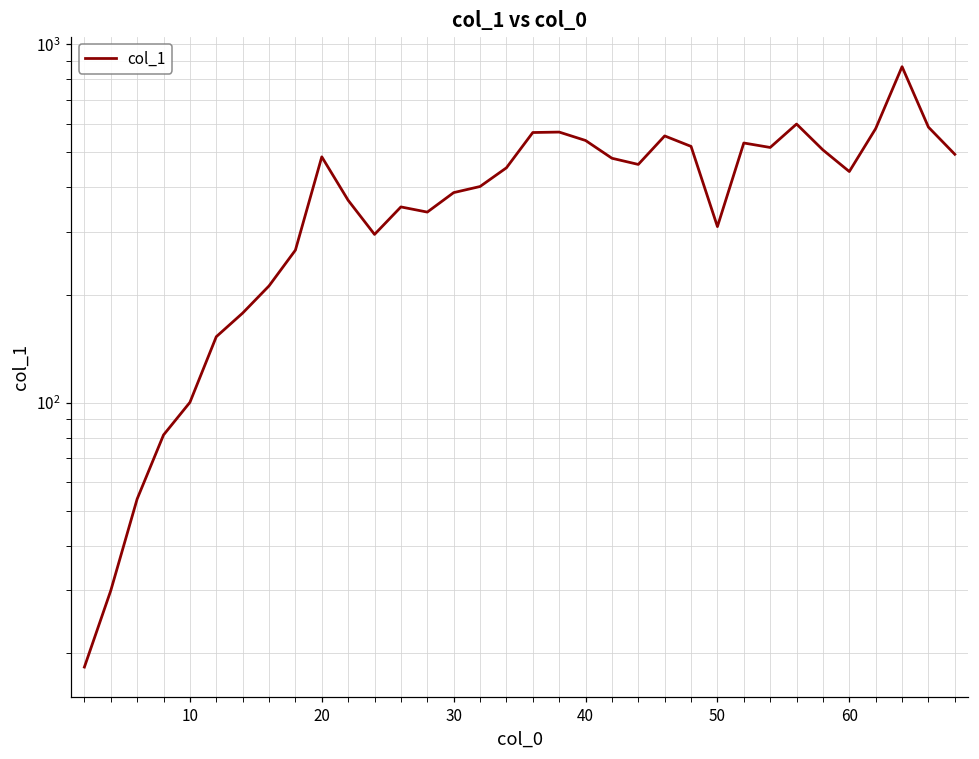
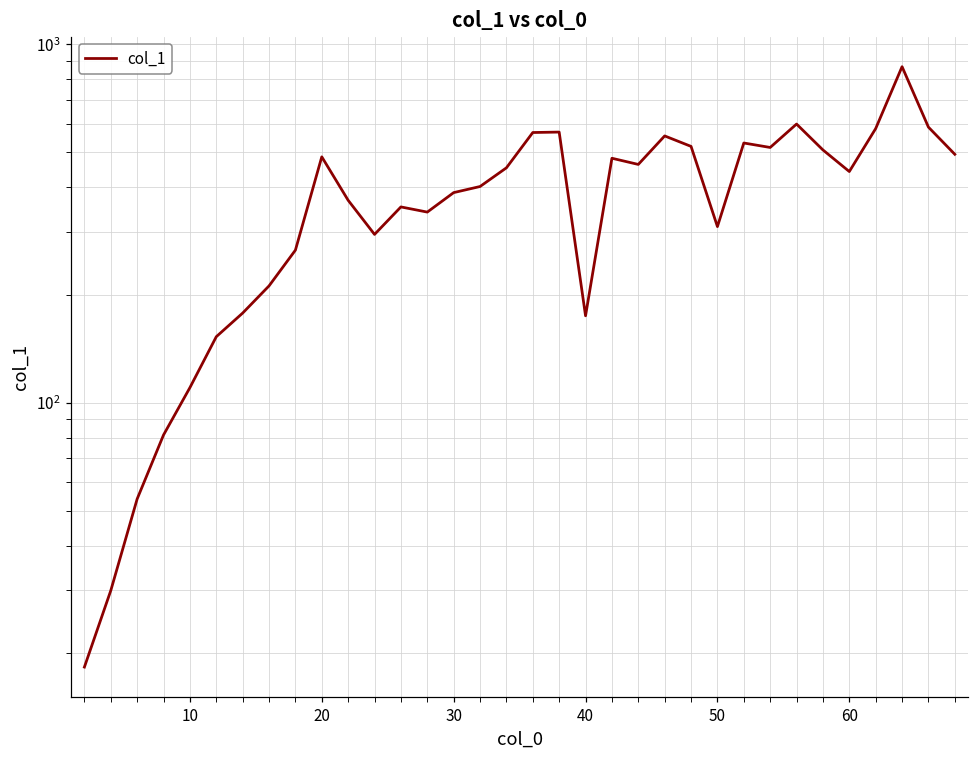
10: 100 -> 110
40: 540 -> 170
